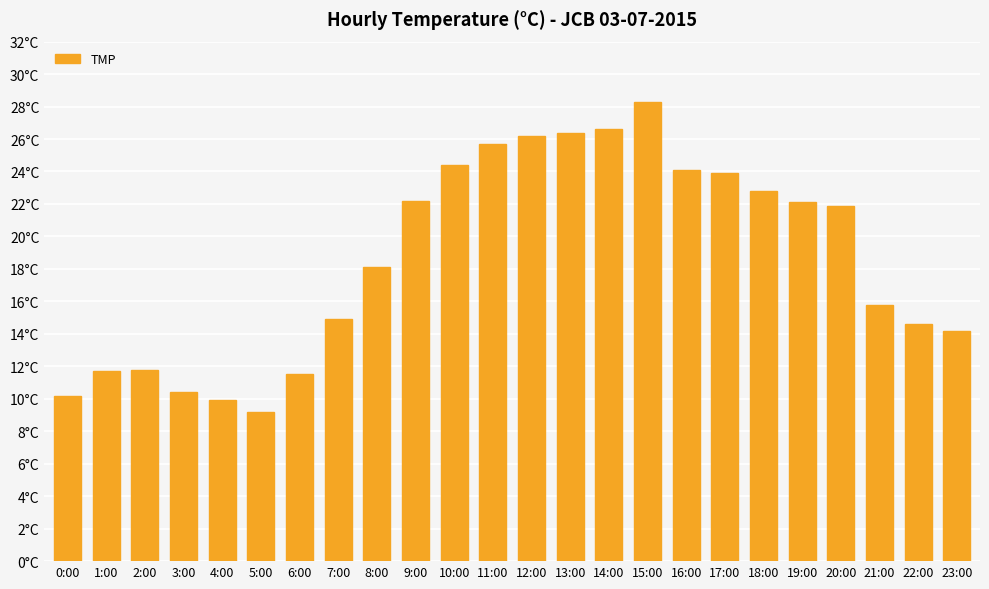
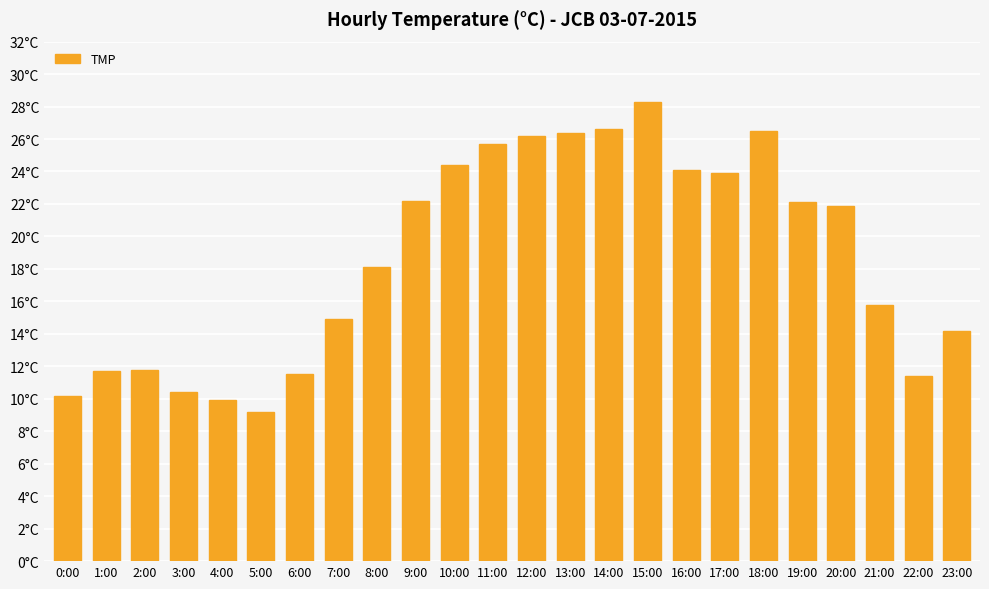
18:00: 22.8°C -> 26.5°C
22:00: 14.6°C -> 11.4°C
